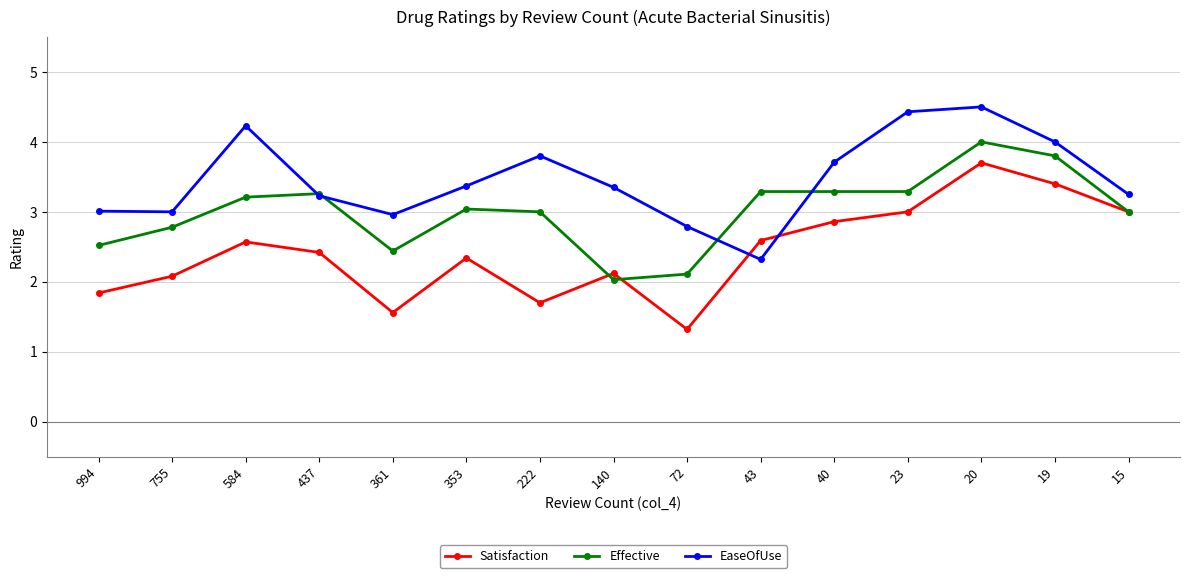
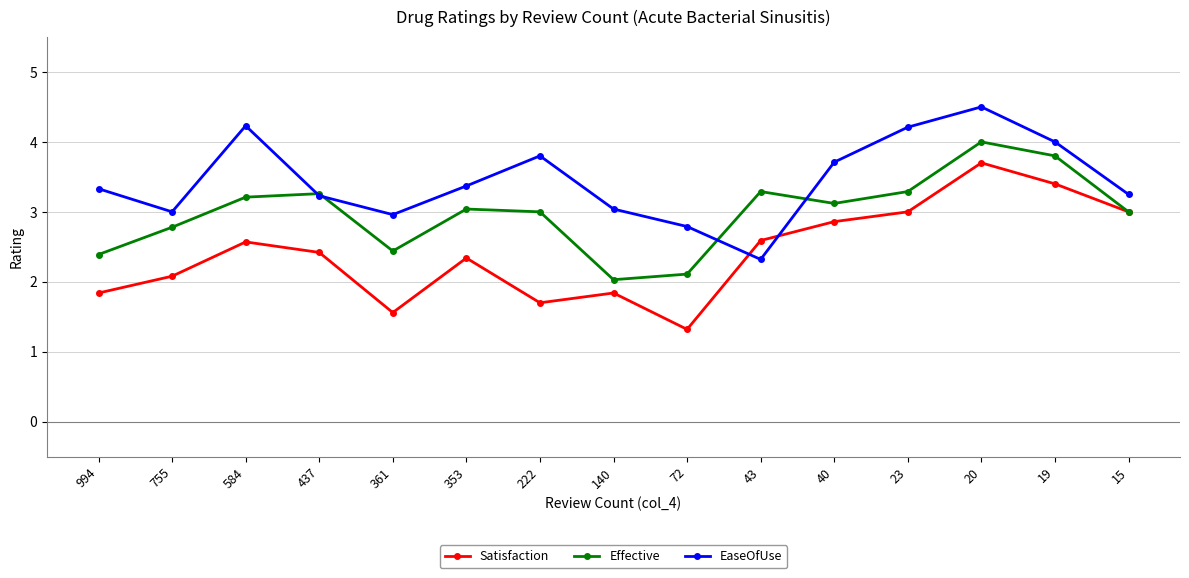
Effective, 994: 2.5 -> 2.4
EaseOfUse, 994: 3.0 -> 3.3
Satisfaction, 140: 2.1 -> 1.8
EaseOfUse, 140: 3.4 -> 3.0
Effective, 40: 3.3 -> 3.1
EaseOfUse, 23: 4.4 -> 4.2
